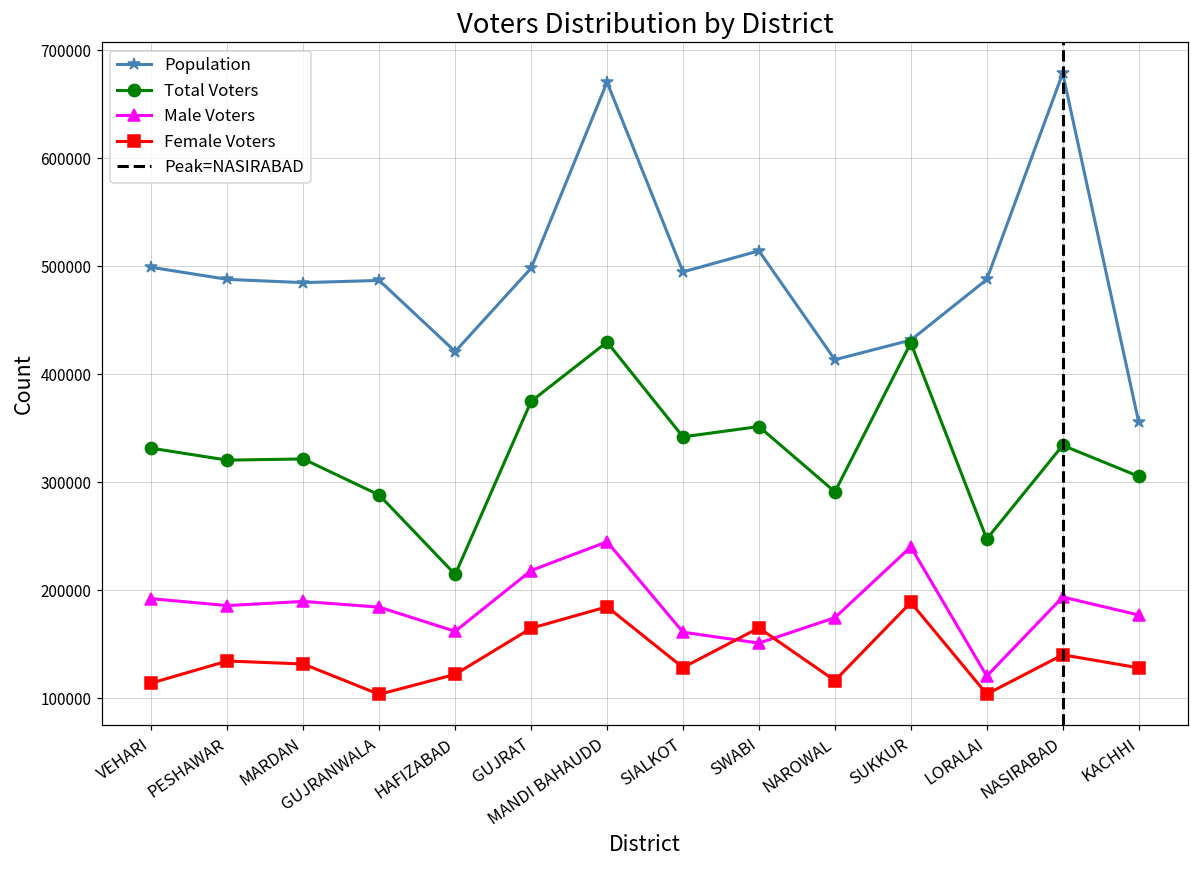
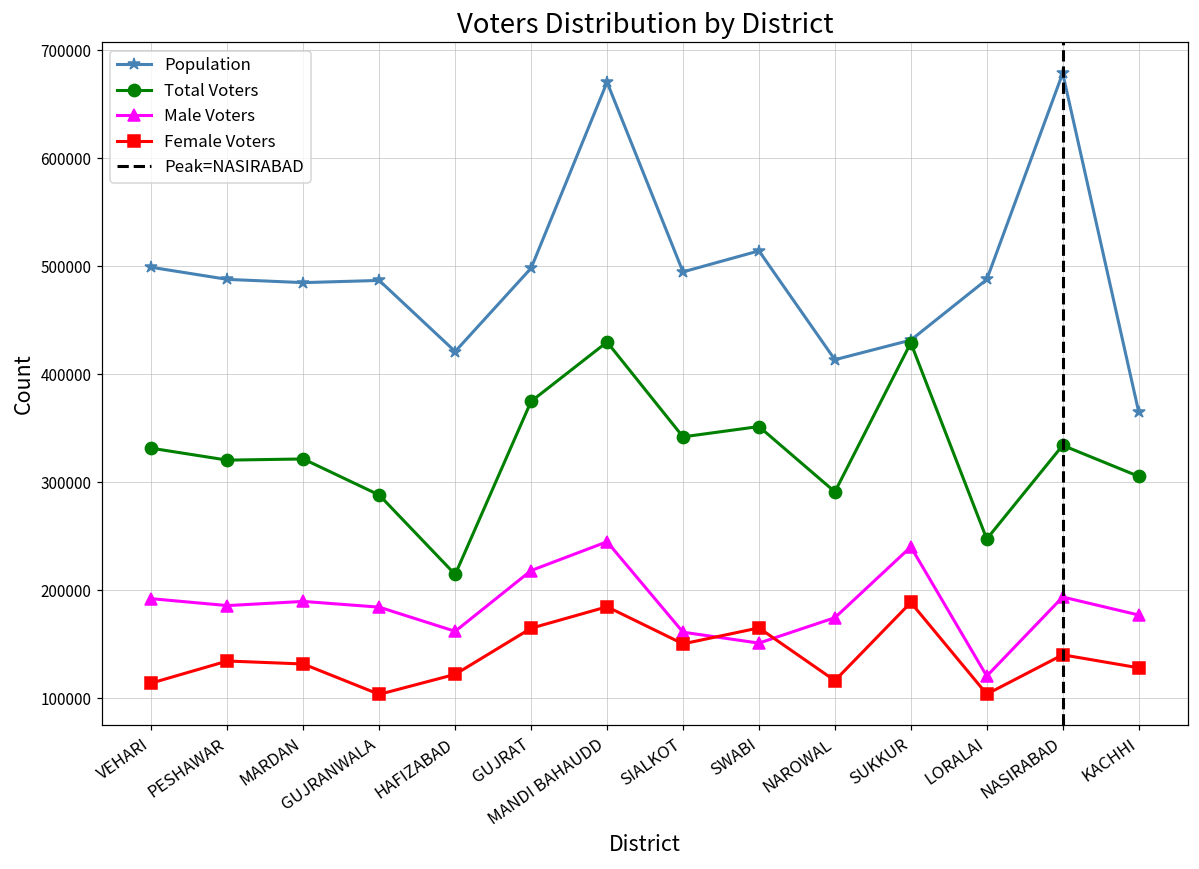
Female Voters, SIALKOT: 130000 -> 150000
Population, KACHHI: 360000 -> 370000
